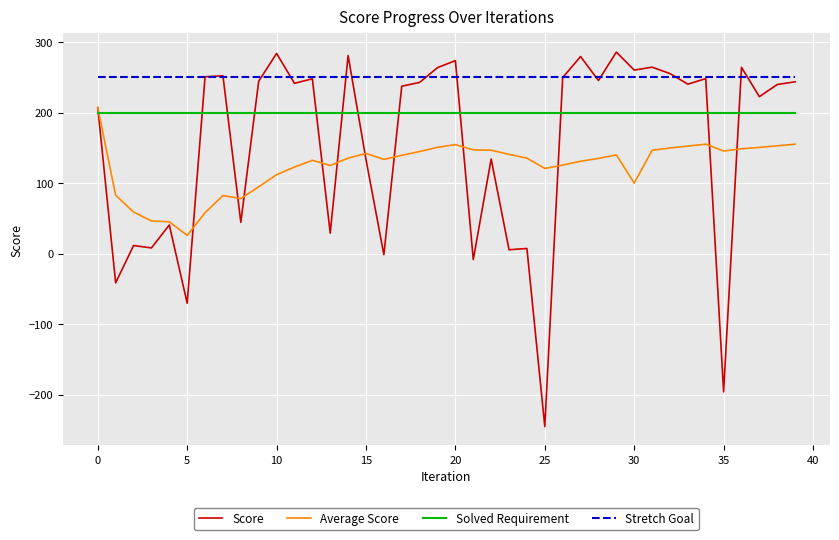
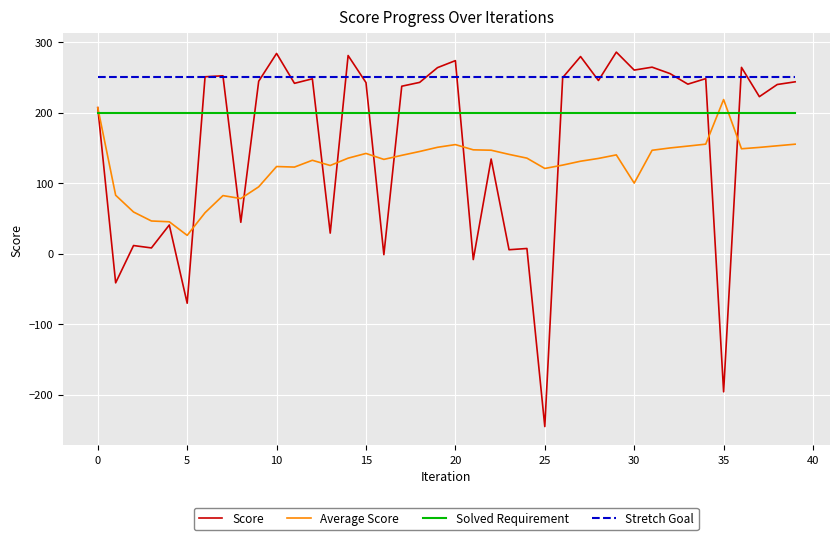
Average Score, 10: 110 -> 120
Score, 15: 130 -> 240
Average Score, 35: 150 -> 220
